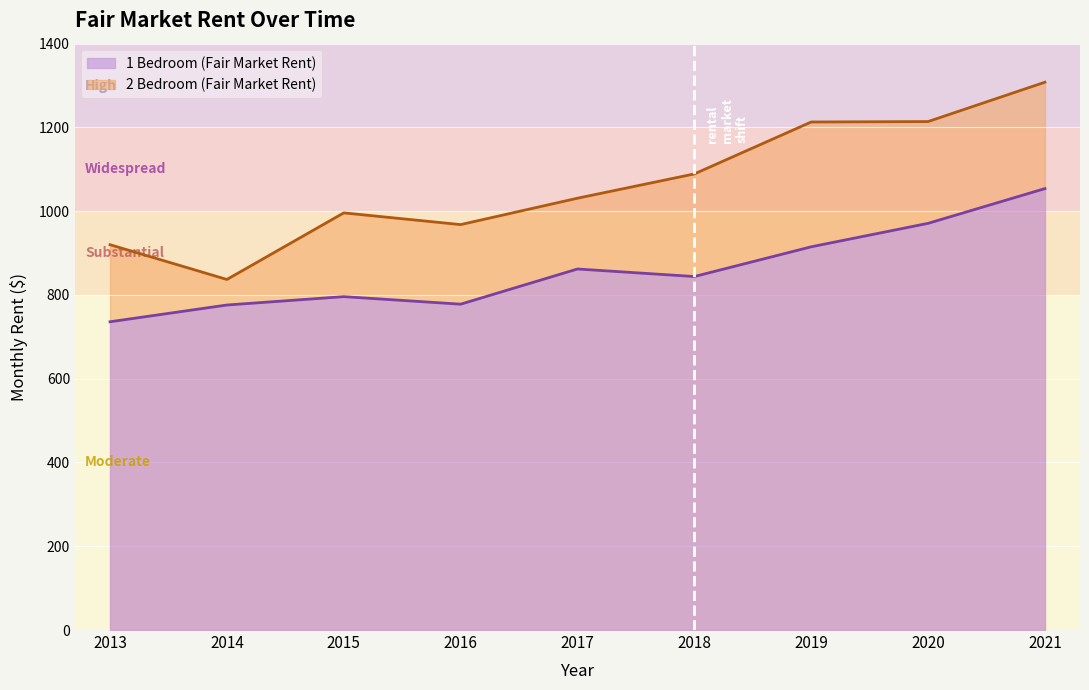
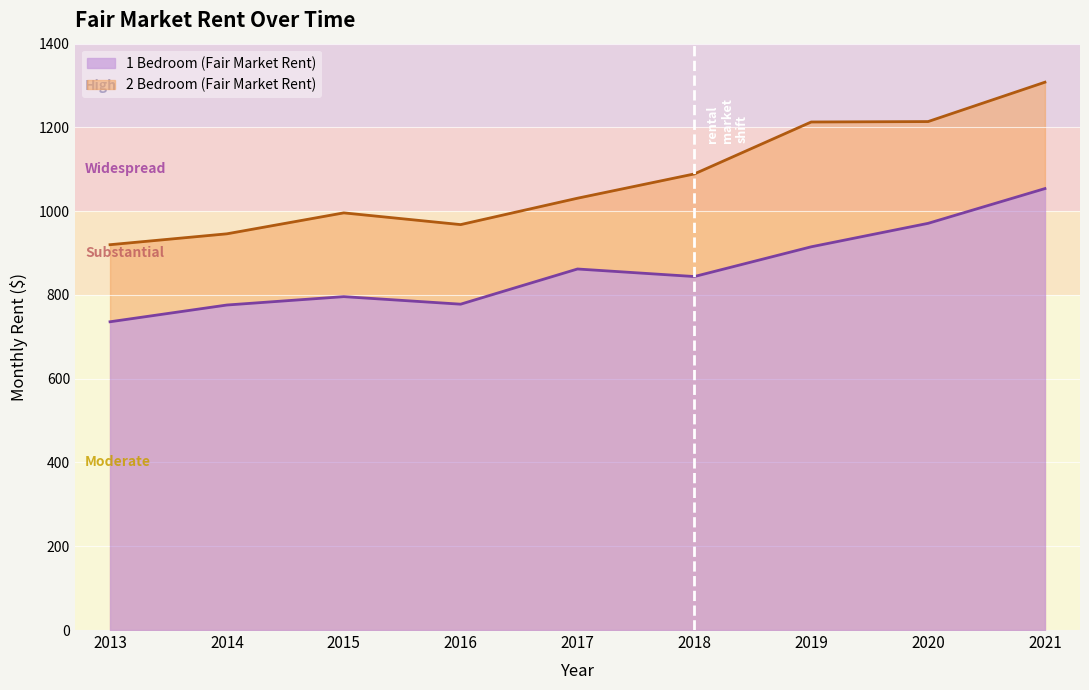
2 Bedroom (Fair Market Rent), 2014: 840 -> 950
